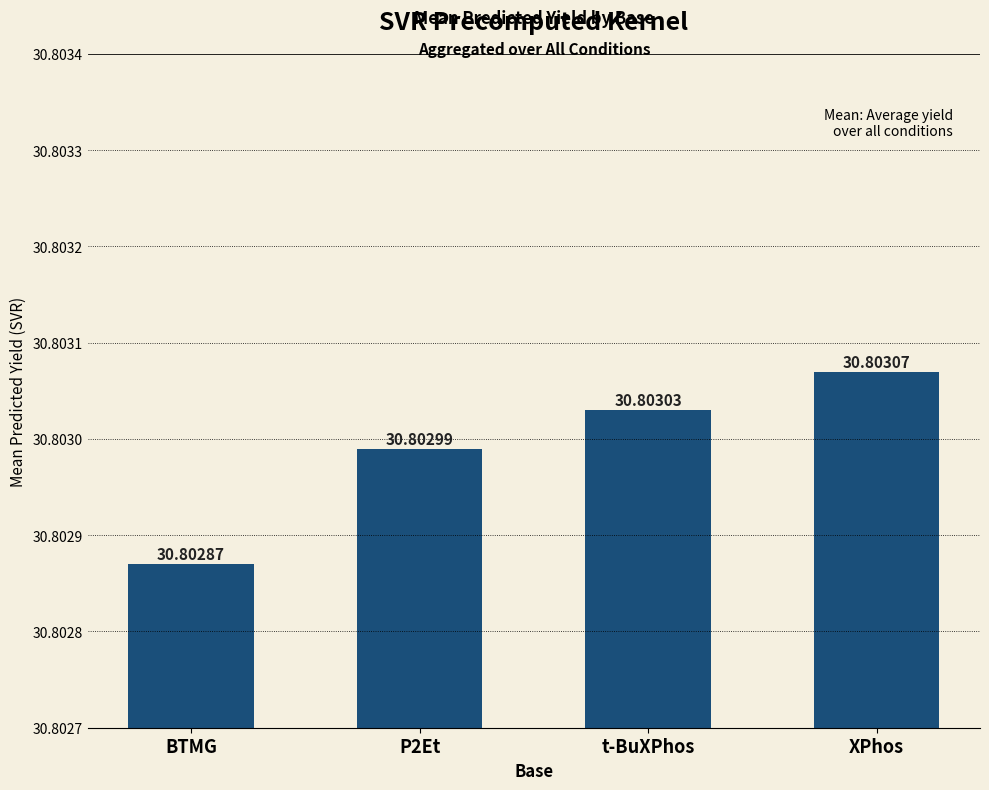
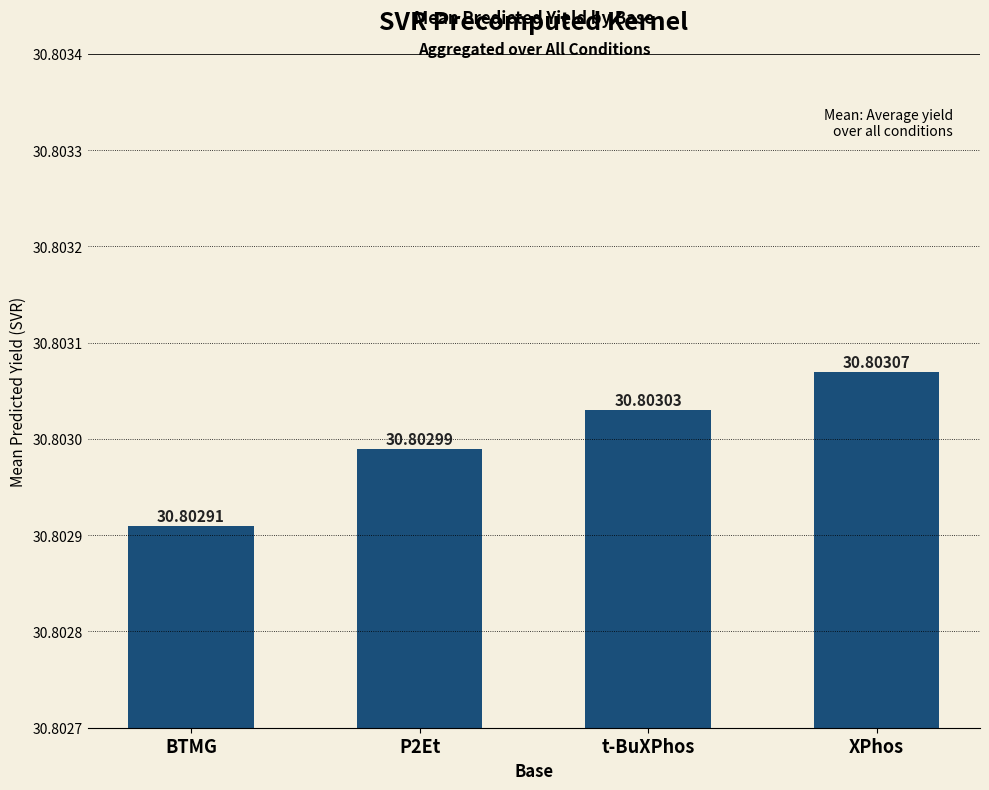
BTMG: 30.80287 -> 30.80291
